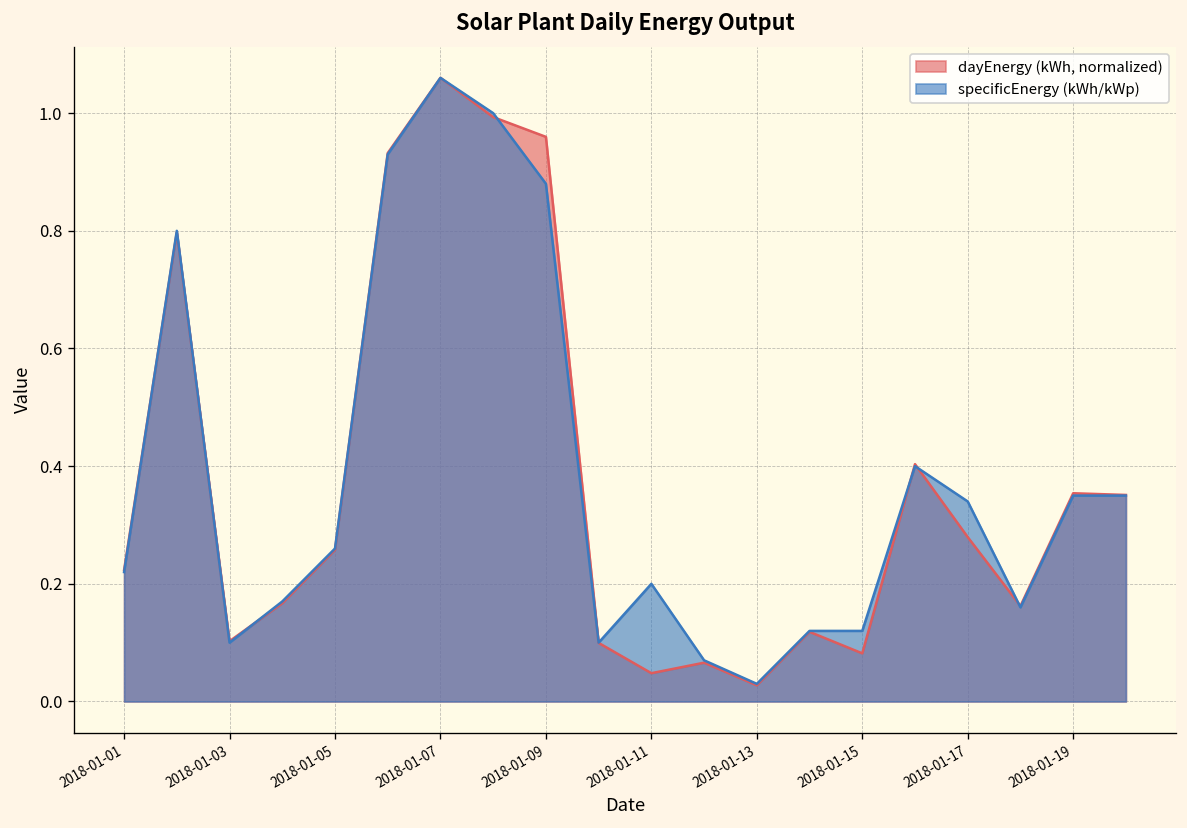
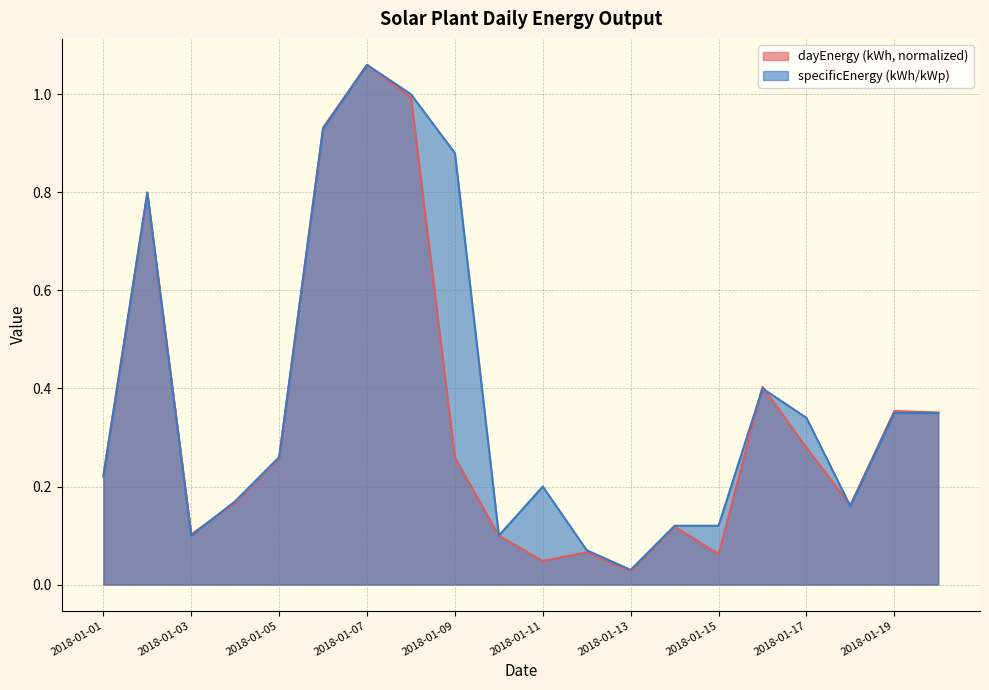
dayEnergy (kWh, normalized), 2018-01-09: 0.96 -> 0.26
dayEnergy (kWh, normalized), 2018-01-15: 0.08 -> 0.06
